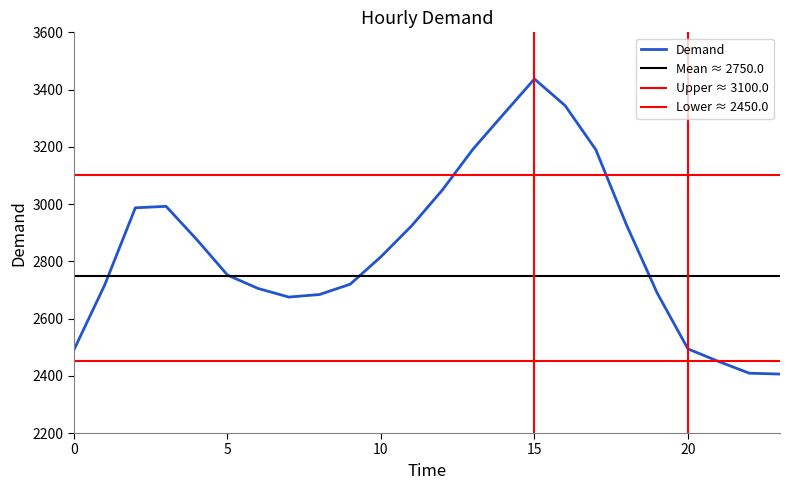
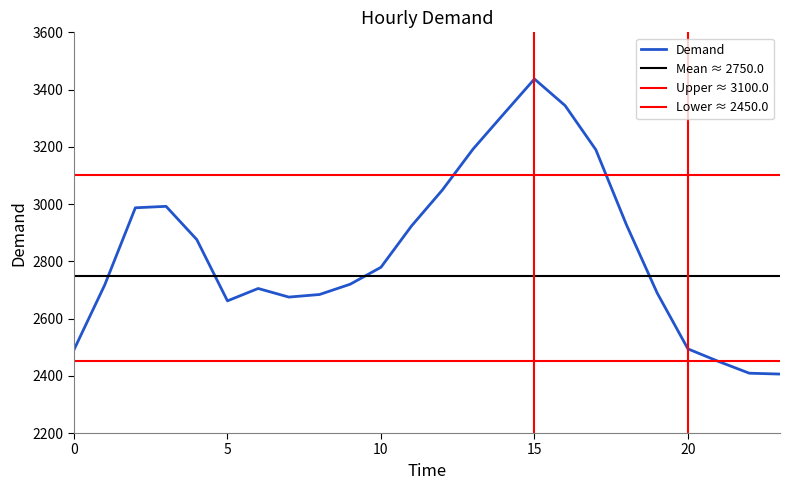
5: 2750 -> 2660
10: 2820 -> 2780
